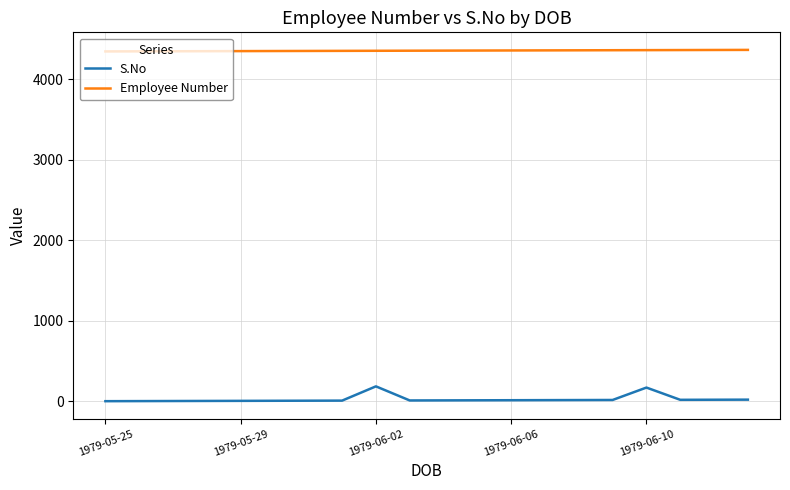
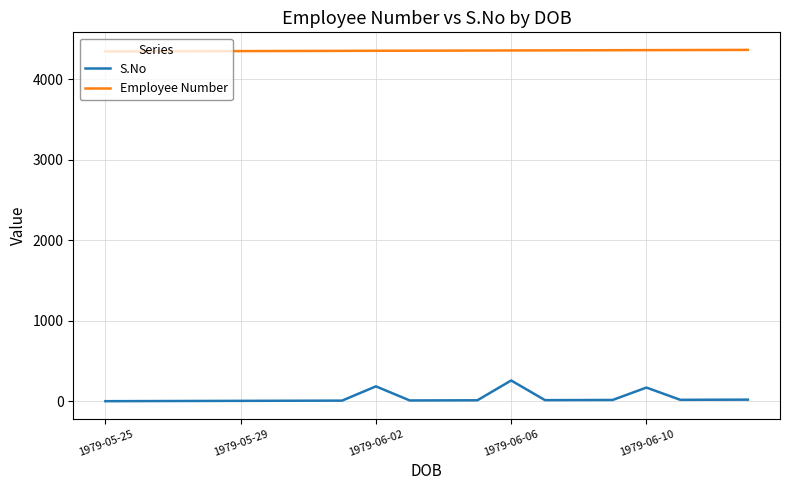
S.No, 1979-06-06: 0 -> 300
